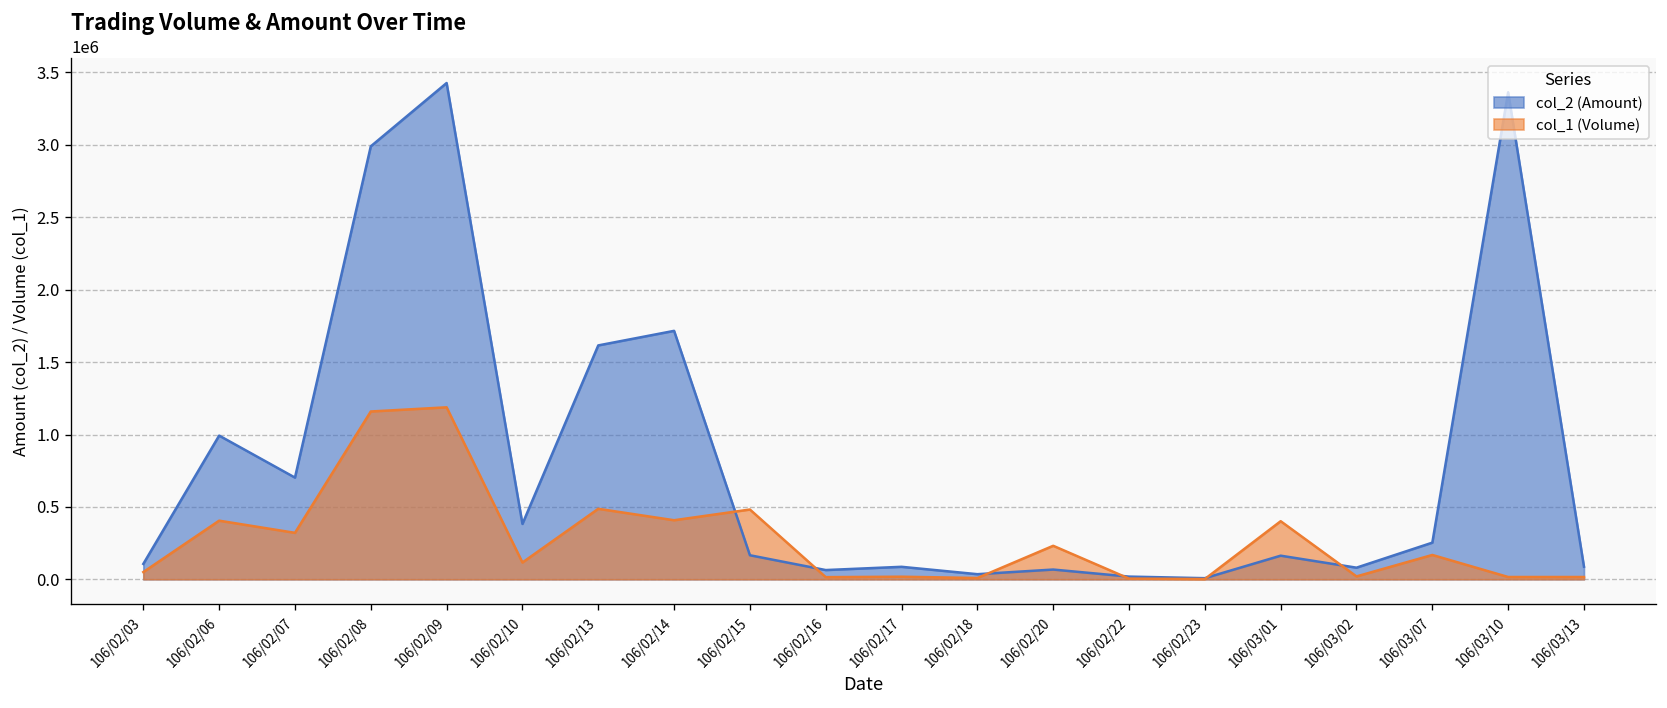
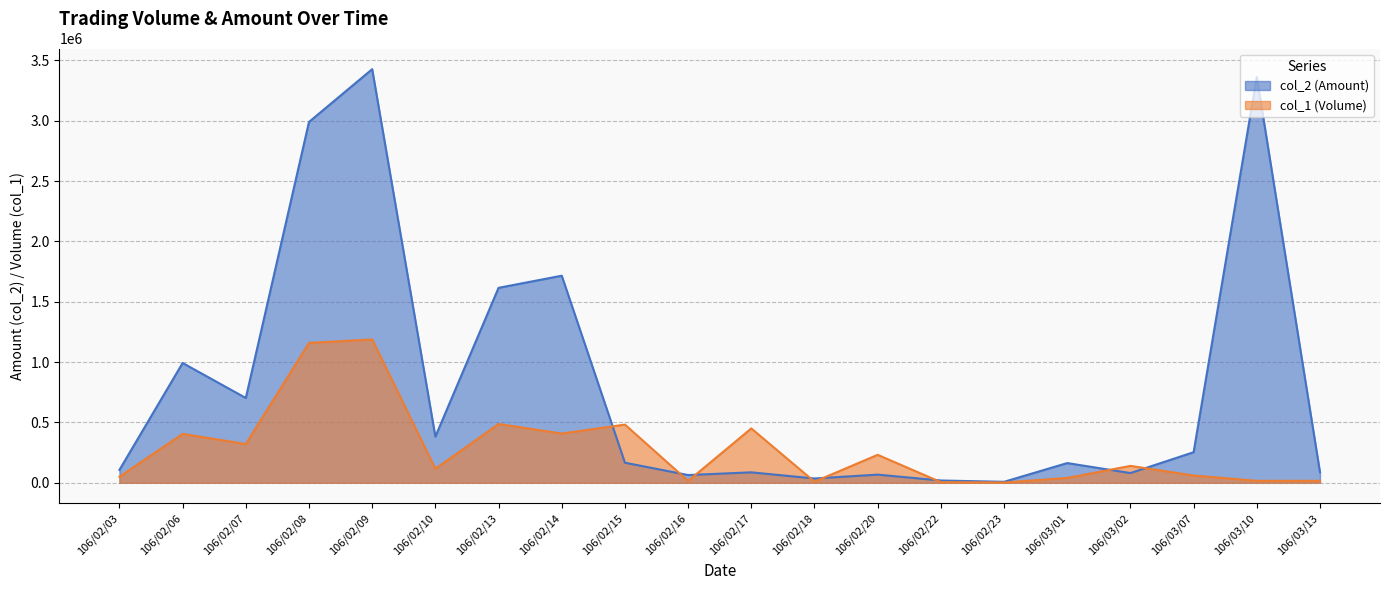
col_1 (Volume), 106/02/17: 20000 -> 450000
col_1 (Volume), 106/03/01: 400000 -> 40000
col_1 (Volume), 106/03/02: 20000 -> 140000
col_1 (Volume), 106/03/07: 170000 -> 60000
